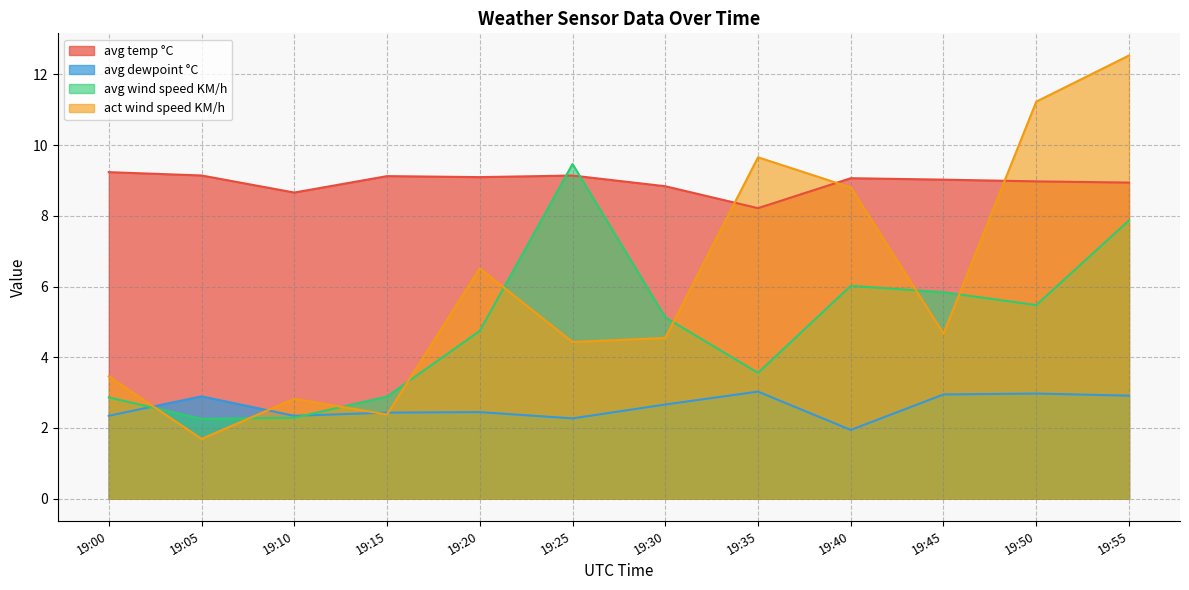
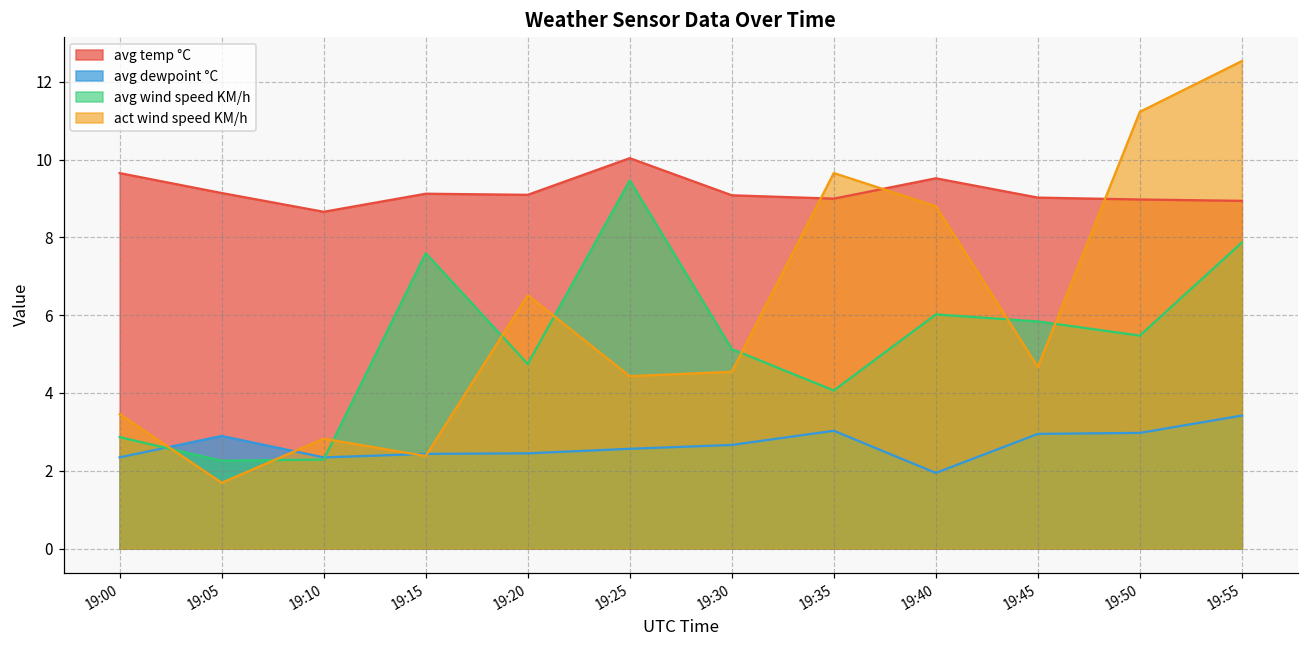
avg temp °C, 19:00: 9.2 -> 9.7
avg wind speed KM/h, 19:15: 2.9 -> 7.6
avg temp °C, 19:25: 9.1 -> 10.0
avg dewpoint °C, 19:25: 2.3 -> 2.6
avg temp °C, 19:30: 8.8 -> 9.1
avg temp °C, 19:35: 8.2 -> 9.0
avg wind speed KM/h, 19:35: 3.6 -> 4.1
avg temp °C, 19:40: 9.1 -> 9.5
avg dewpoint °C, 19:55: 2.9 -> 3.4
